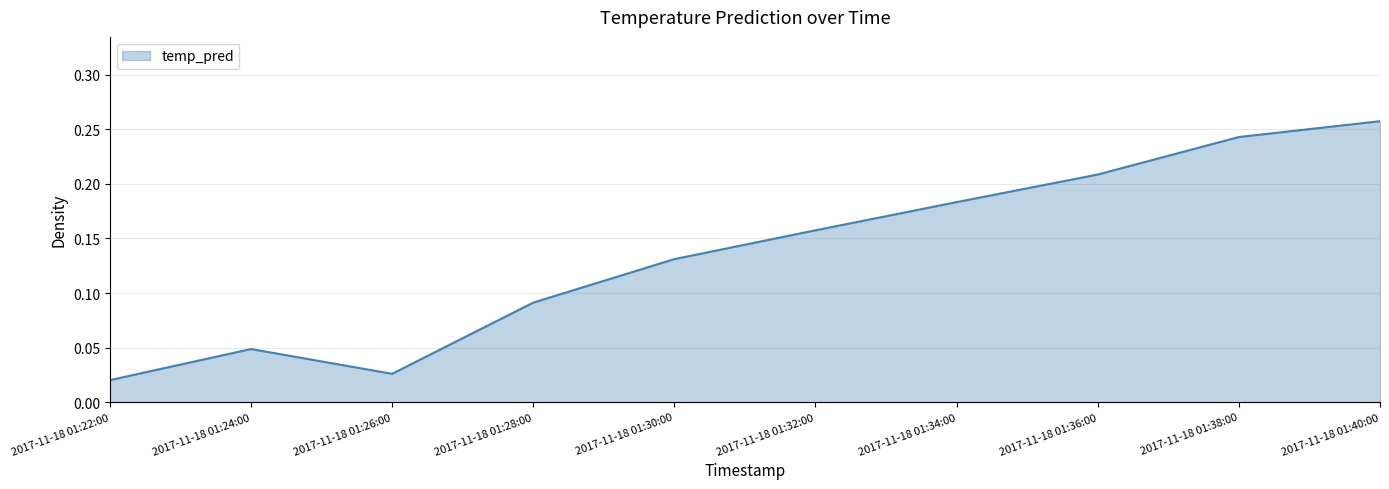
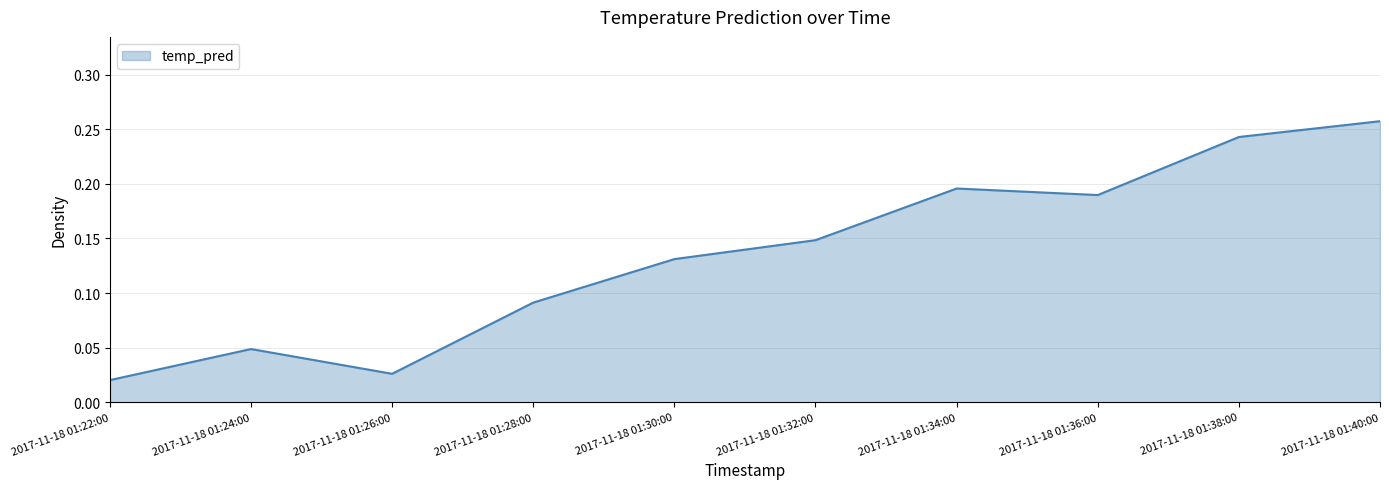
2017-11-18 01:32:00: 0.157 -> 0.148
2017-11-18 01:34:00: 0.183 -> 0.196
2017-11-18 01:36:00: 0.208 -> 0.190
